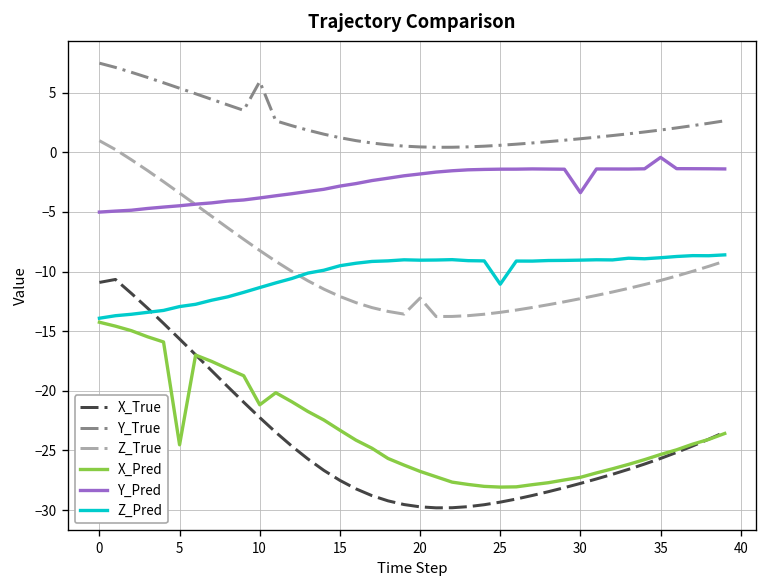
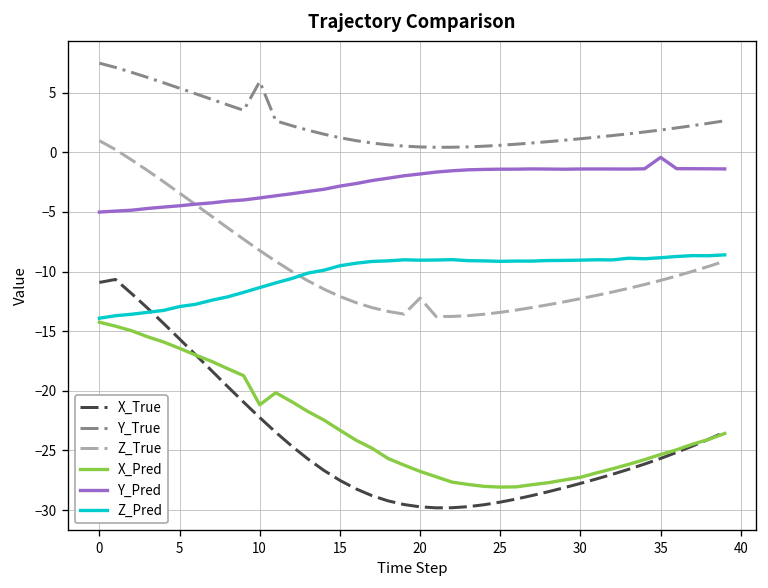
X_Pred, 5: -25 -> -16
Z_Pred, 25: -11 -> -9
Y_Pred, 30: -3 -> -1
